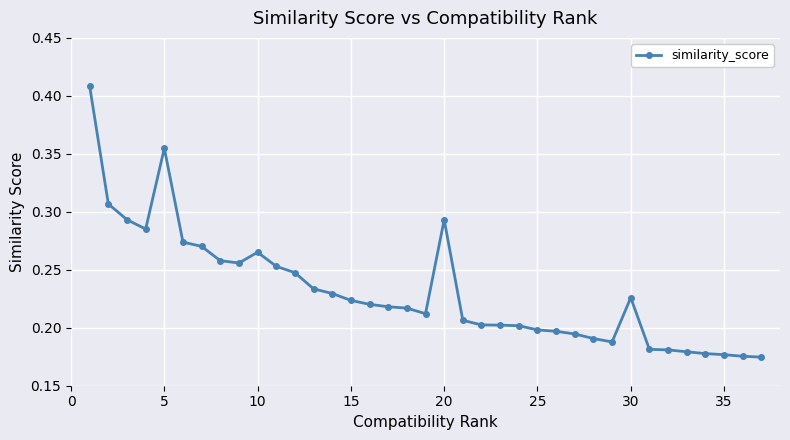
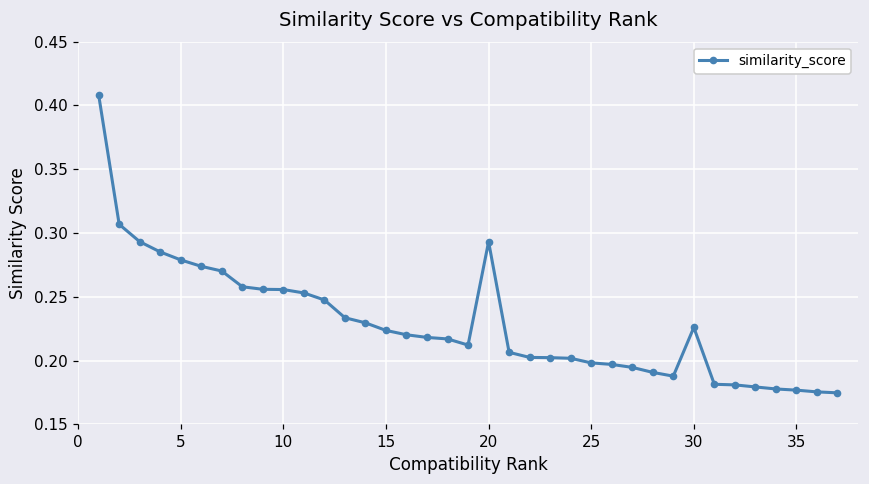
5: 0.355 -> 0.279
10: 0.265 -> 0.256
